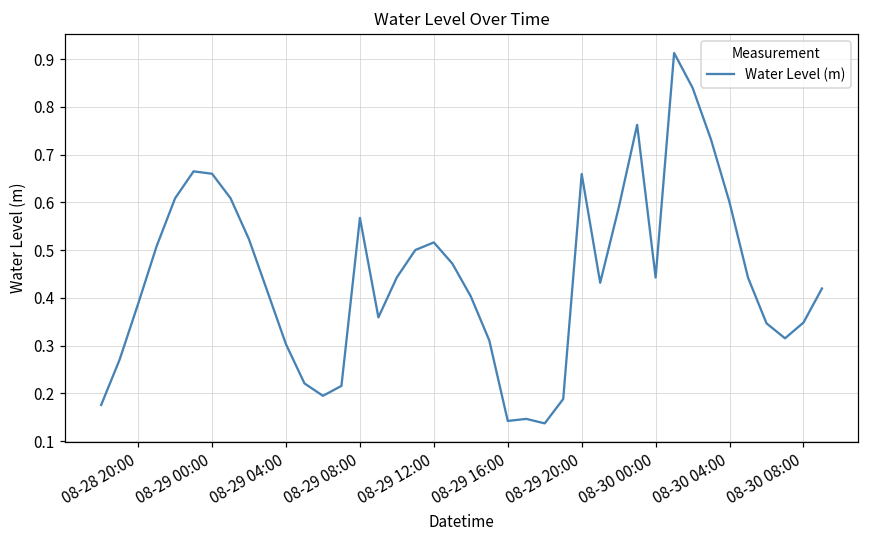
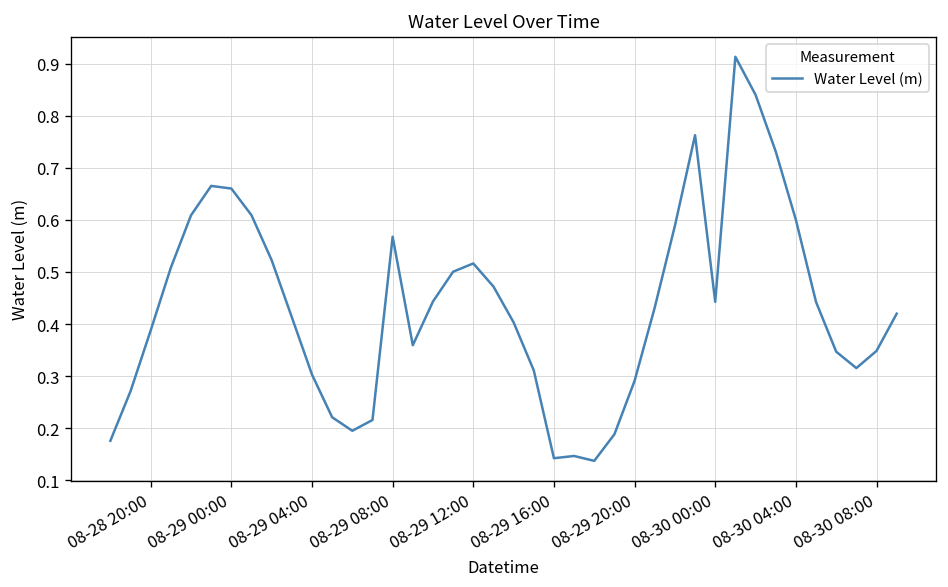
08-29 20:00: 0.66 -> 0.29
